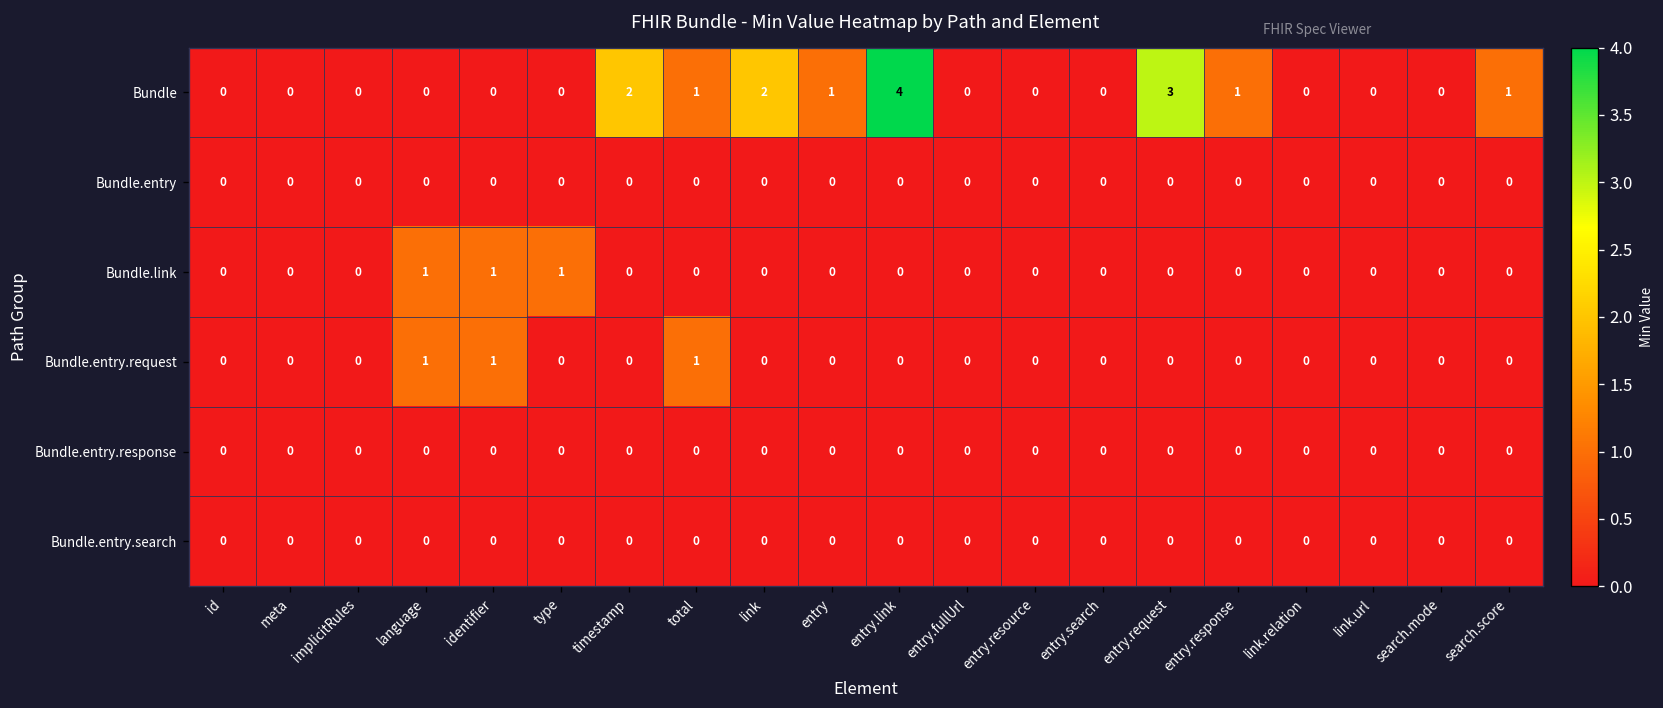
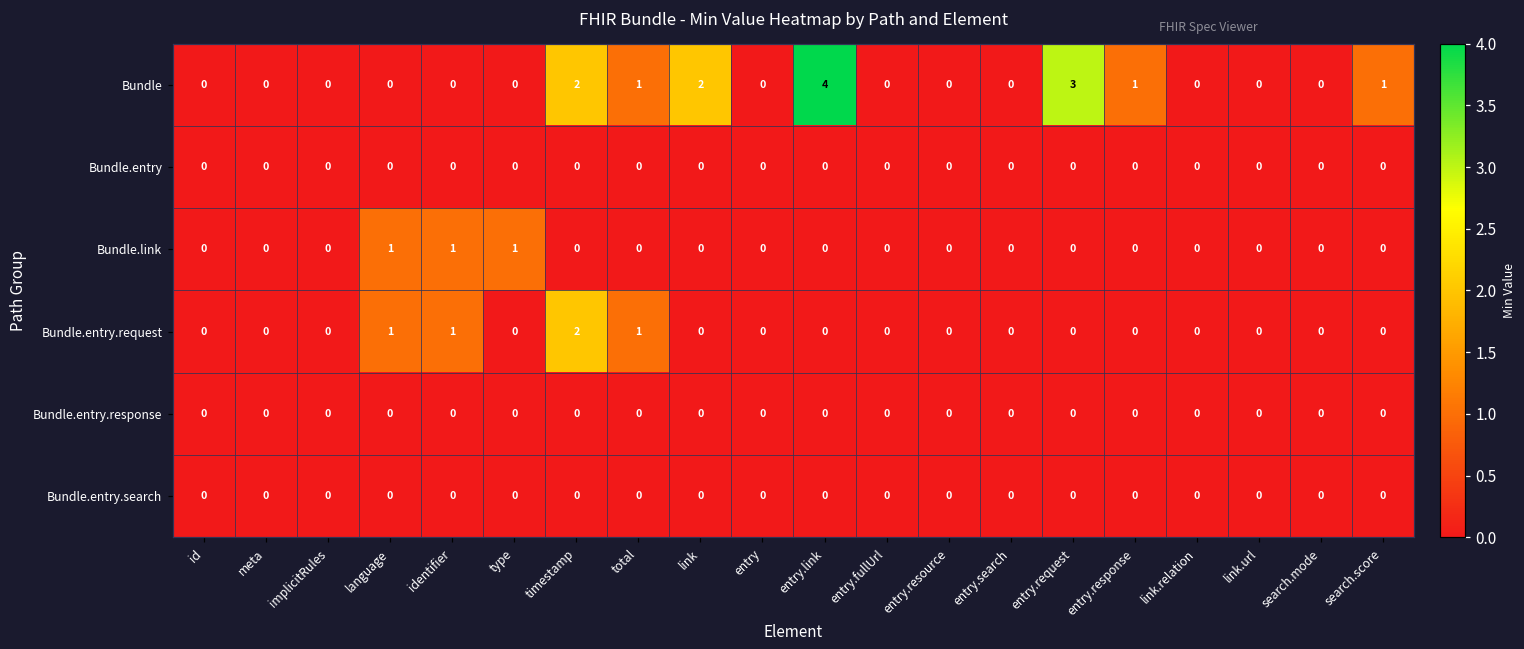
Bundle, entry: 1 -> 0
Bundle.entry.request, timestamp: 0 -> 2
